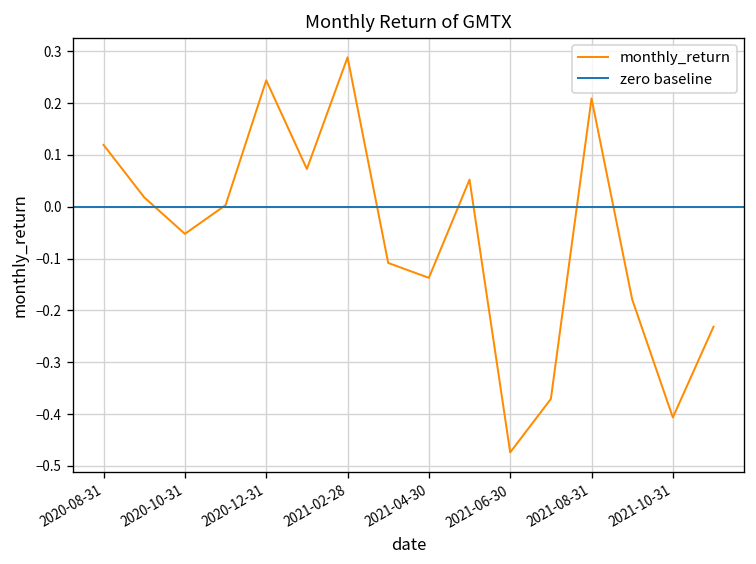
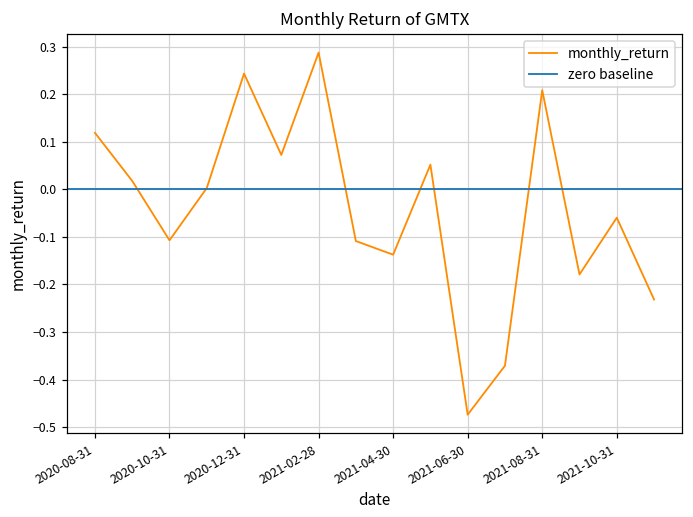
2020-10-31: -0.05 -> -0.11
2021-10-31: -0.41 -> -0.06
